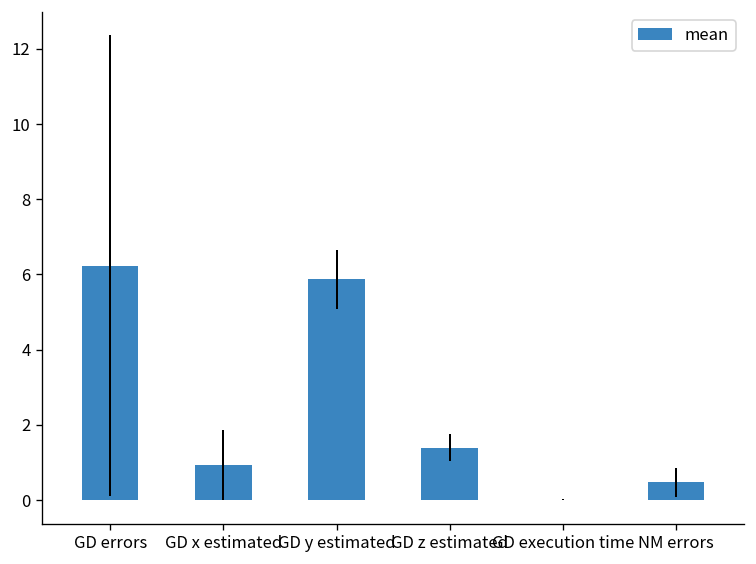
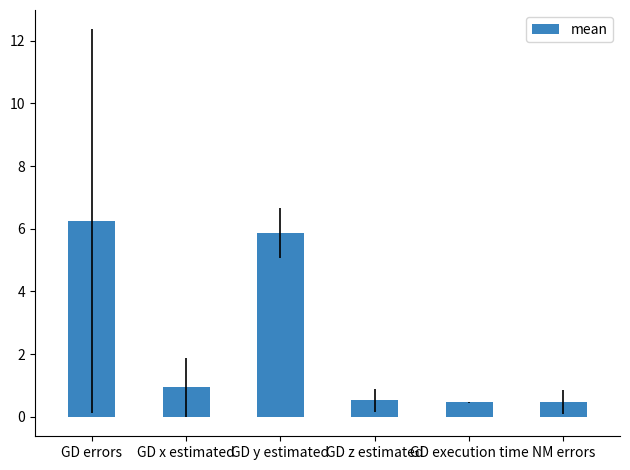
GD z estimated: 1.4 -> 0.5
GD execution time: 0.0 -> 0.5
